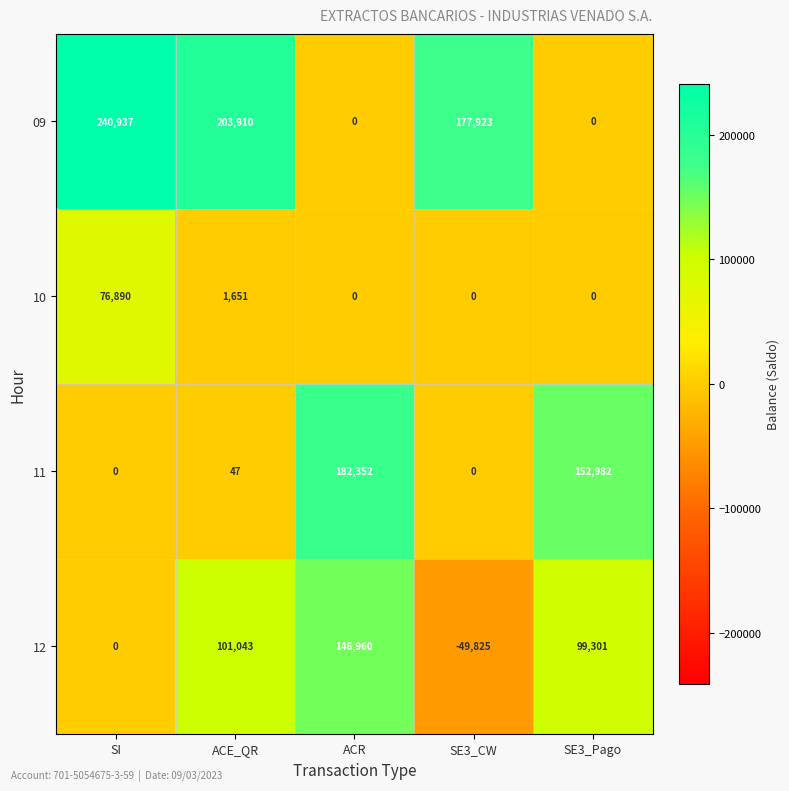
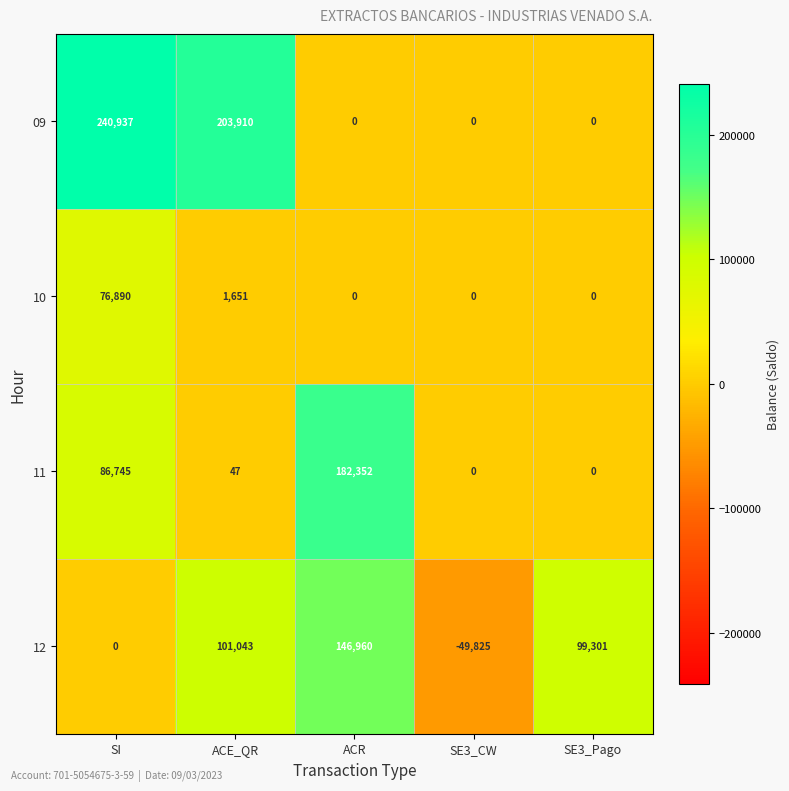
09, SE3_CW: 177,923 -> 0
11, SI: 0 -> 86,745
11, SE3_Pago: 152,982 -> 0
